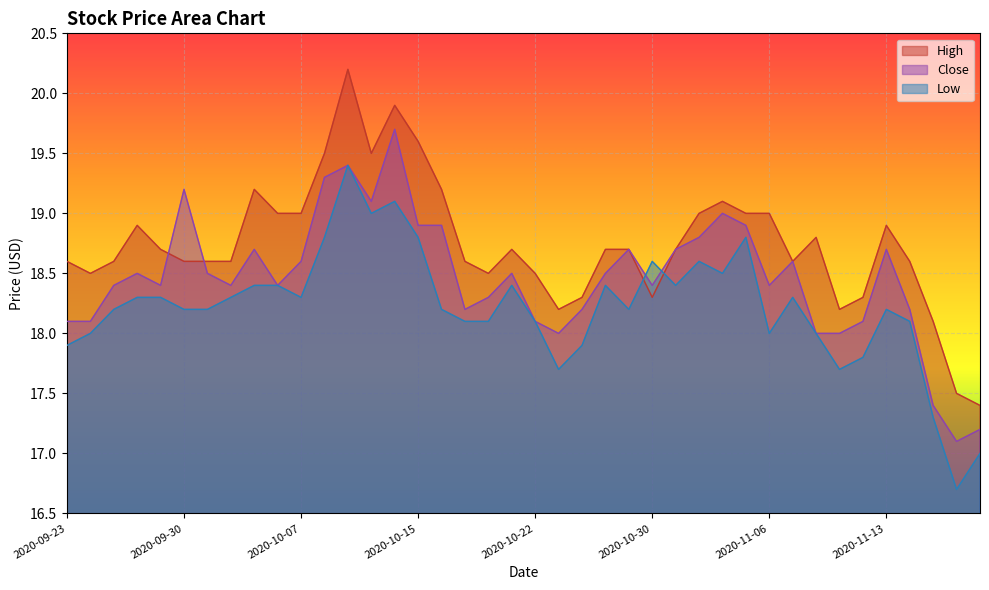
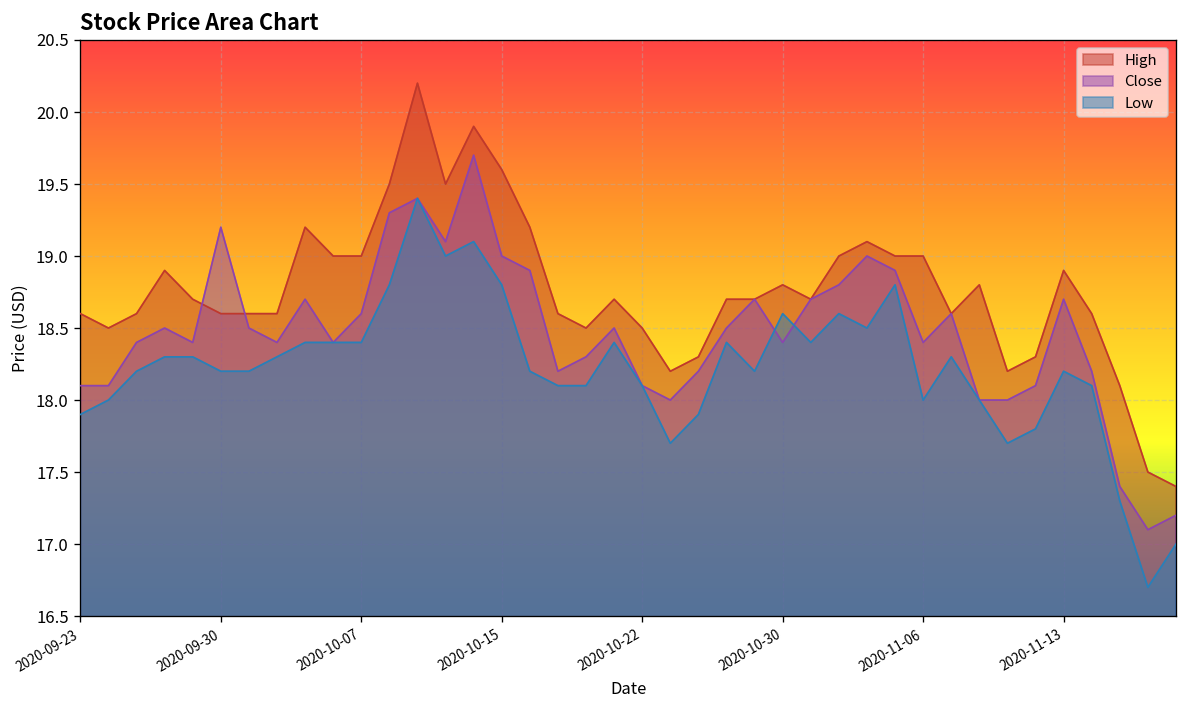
Low, 2020-10-07: 18.3 -> 18.4
Close, 2020-10-15: 18.9 -> 19.0
High, 2020-10-30: 18.3 -> 18.8
